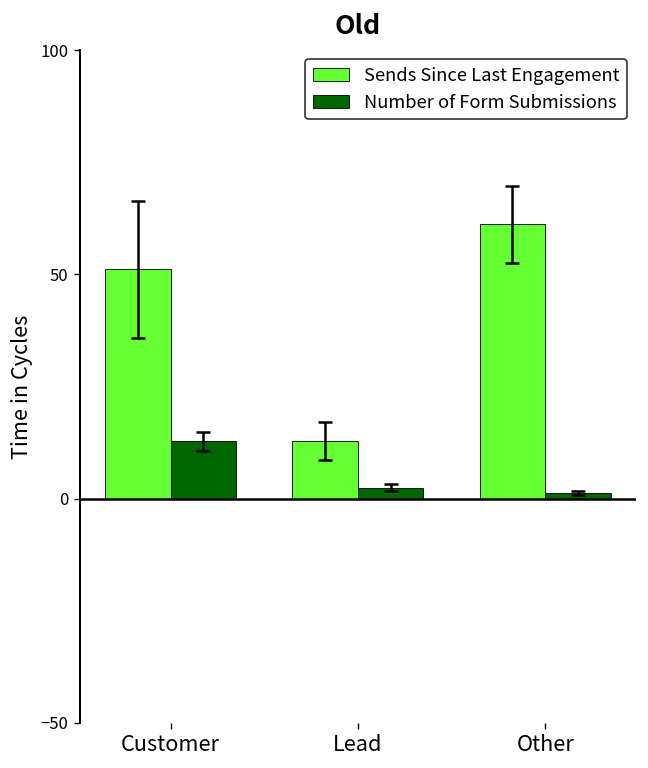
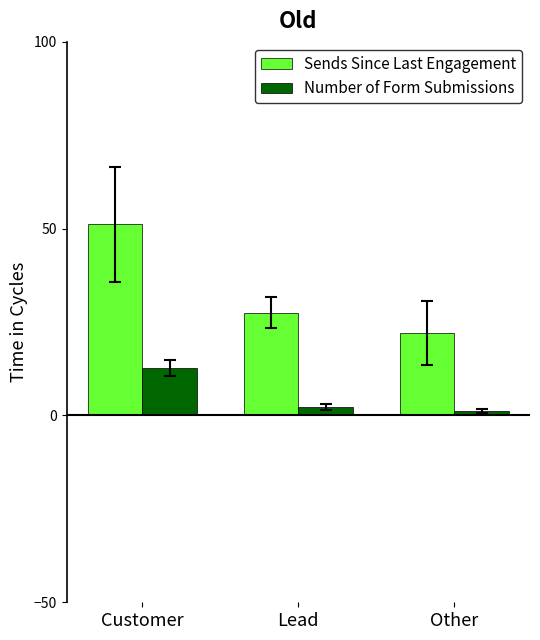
Sends Since Last Engagement, Lead: 13 -> 28
Sends Since Last Engagement, Other: 61 -> 22
